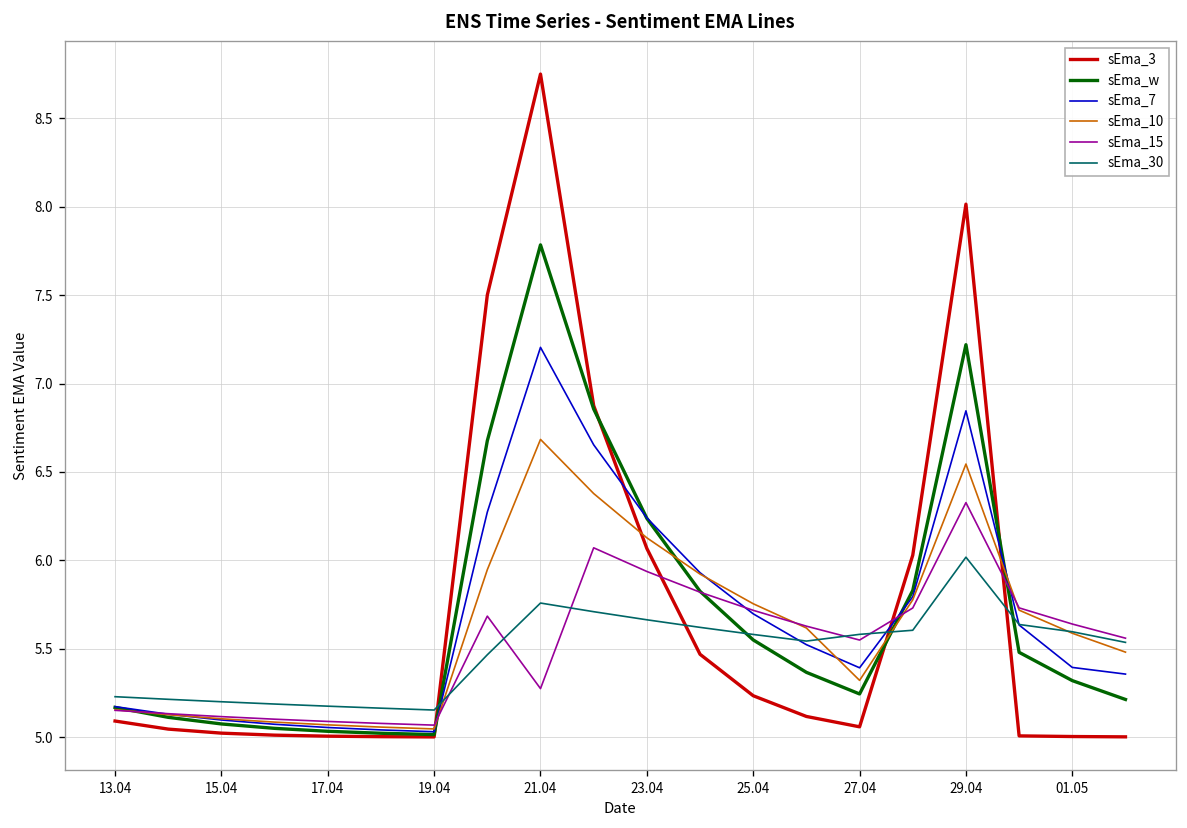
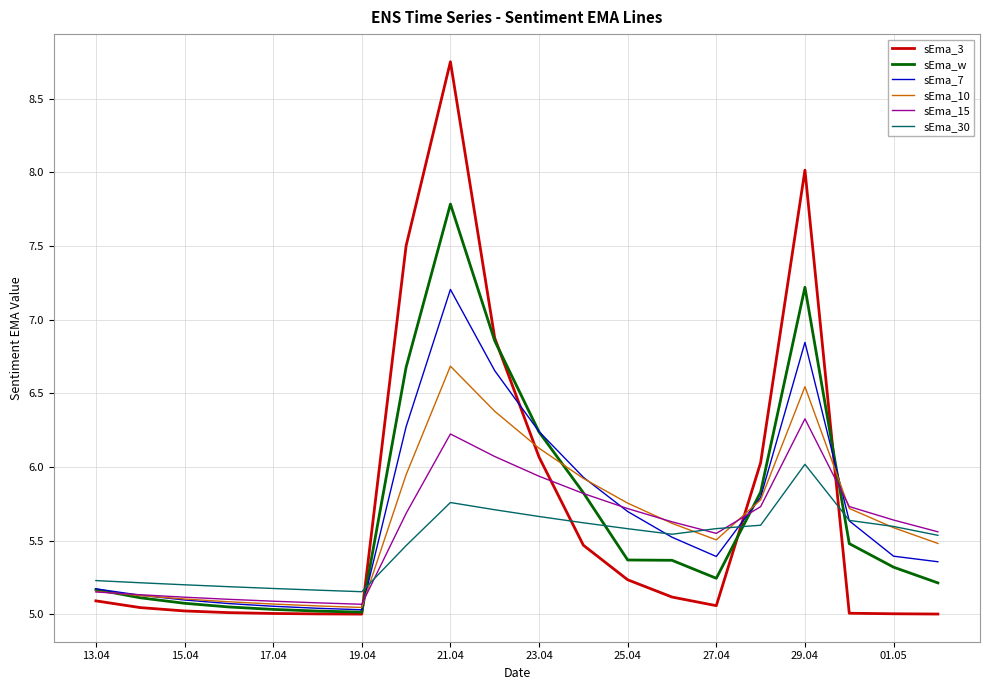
sEma_15, 21.04: 5.27 -> 6.22
sEma_w, 25.04: 5.55 -> 5.37
sEma_10, 27.04: 5.32 -> 5.51
